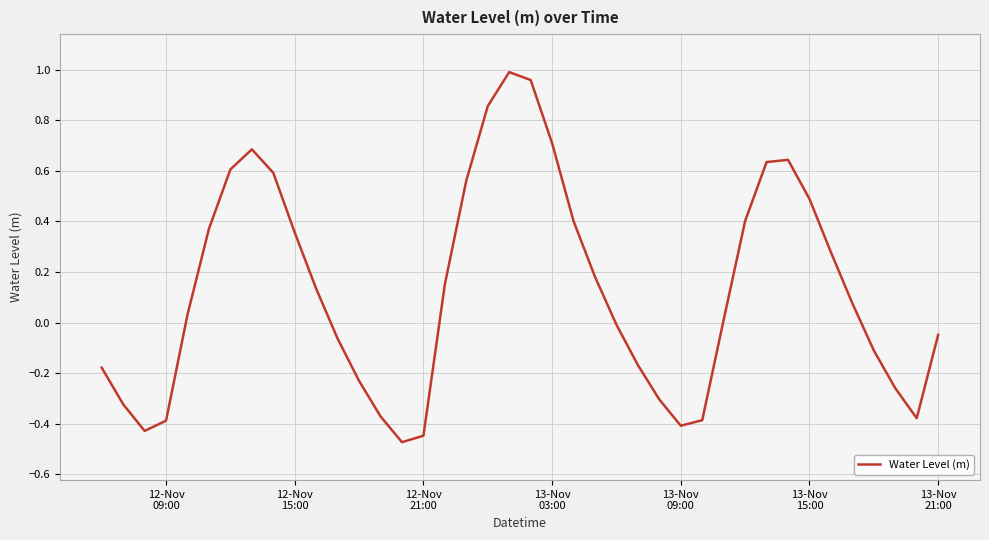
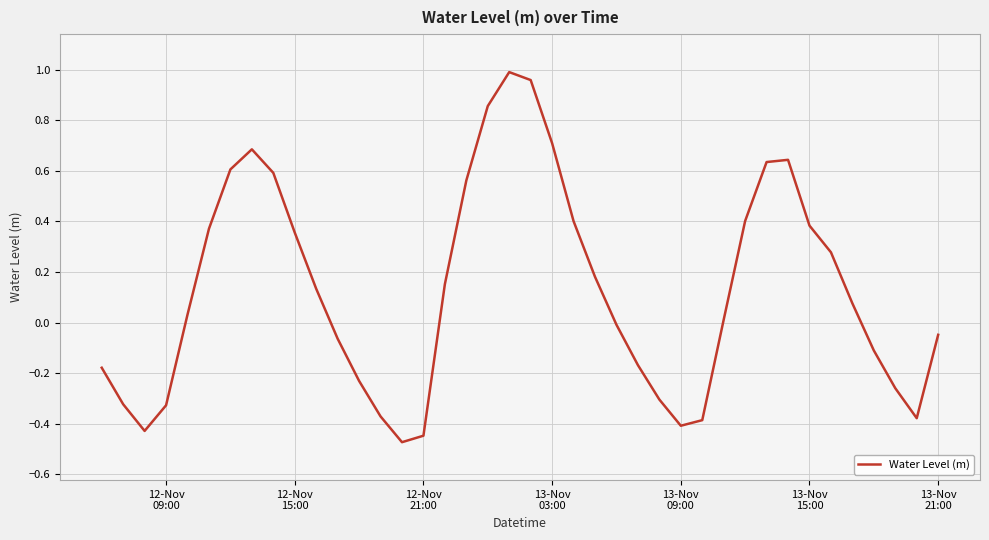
12-Nov 09:00: -0.39 -> -0.33
13-Nov 15:00: 0.49 -> 0.38
